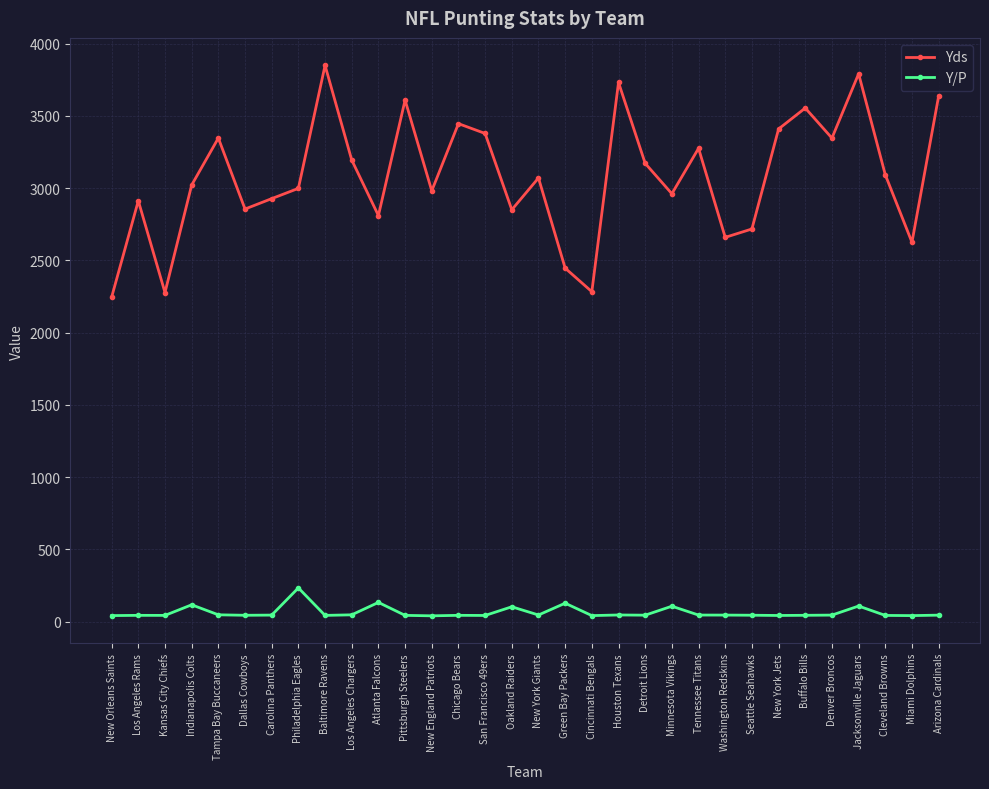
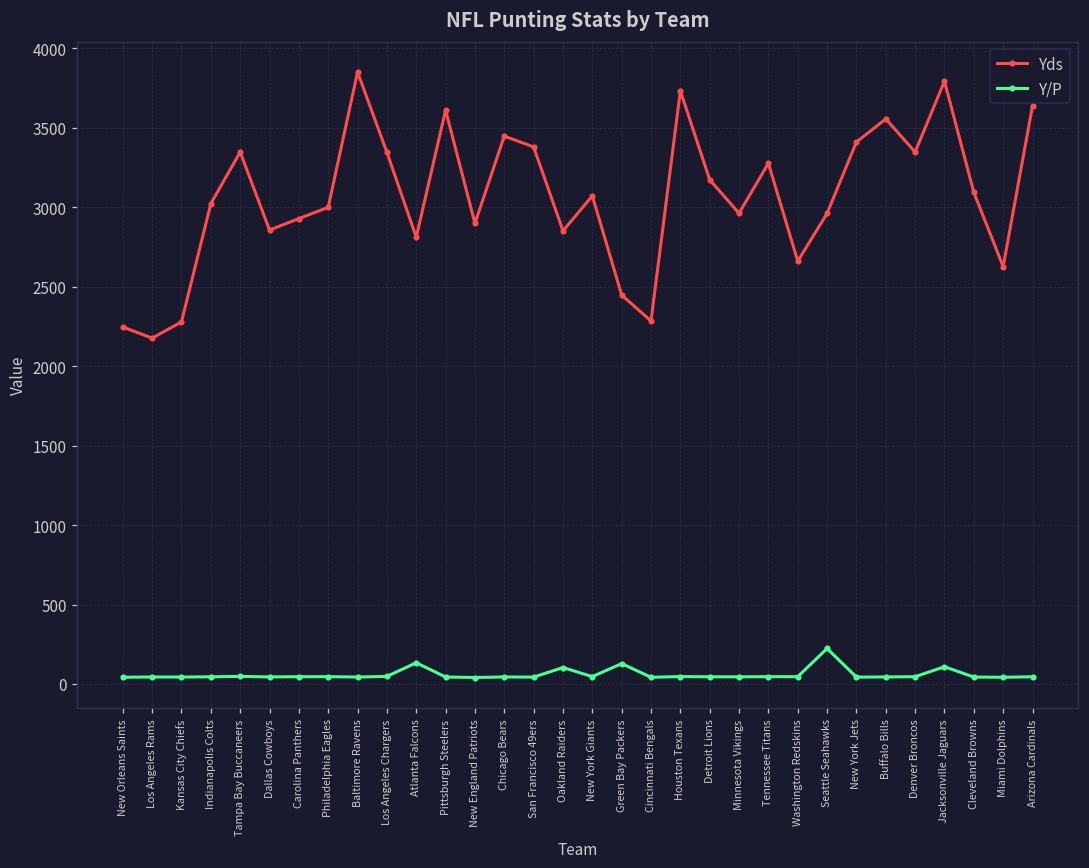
Yds, Los Angeles Rams: 2910 -> 2180
Y/P, Indianapolis Colts: 120 -> 50
Y/P, Philadelphia Eagles: 230 -> 50
Yds, Los Angeles Chargers: 3200 -> 3350
Yds, New England Patriots: 2980 -> 2900
Y/P, Minnesota Vikings: 110 -> 50
Yds, Seattle Seahawks: 2720 -> 2960
Y/P, Seattle Seahawks: 40 -> 220
